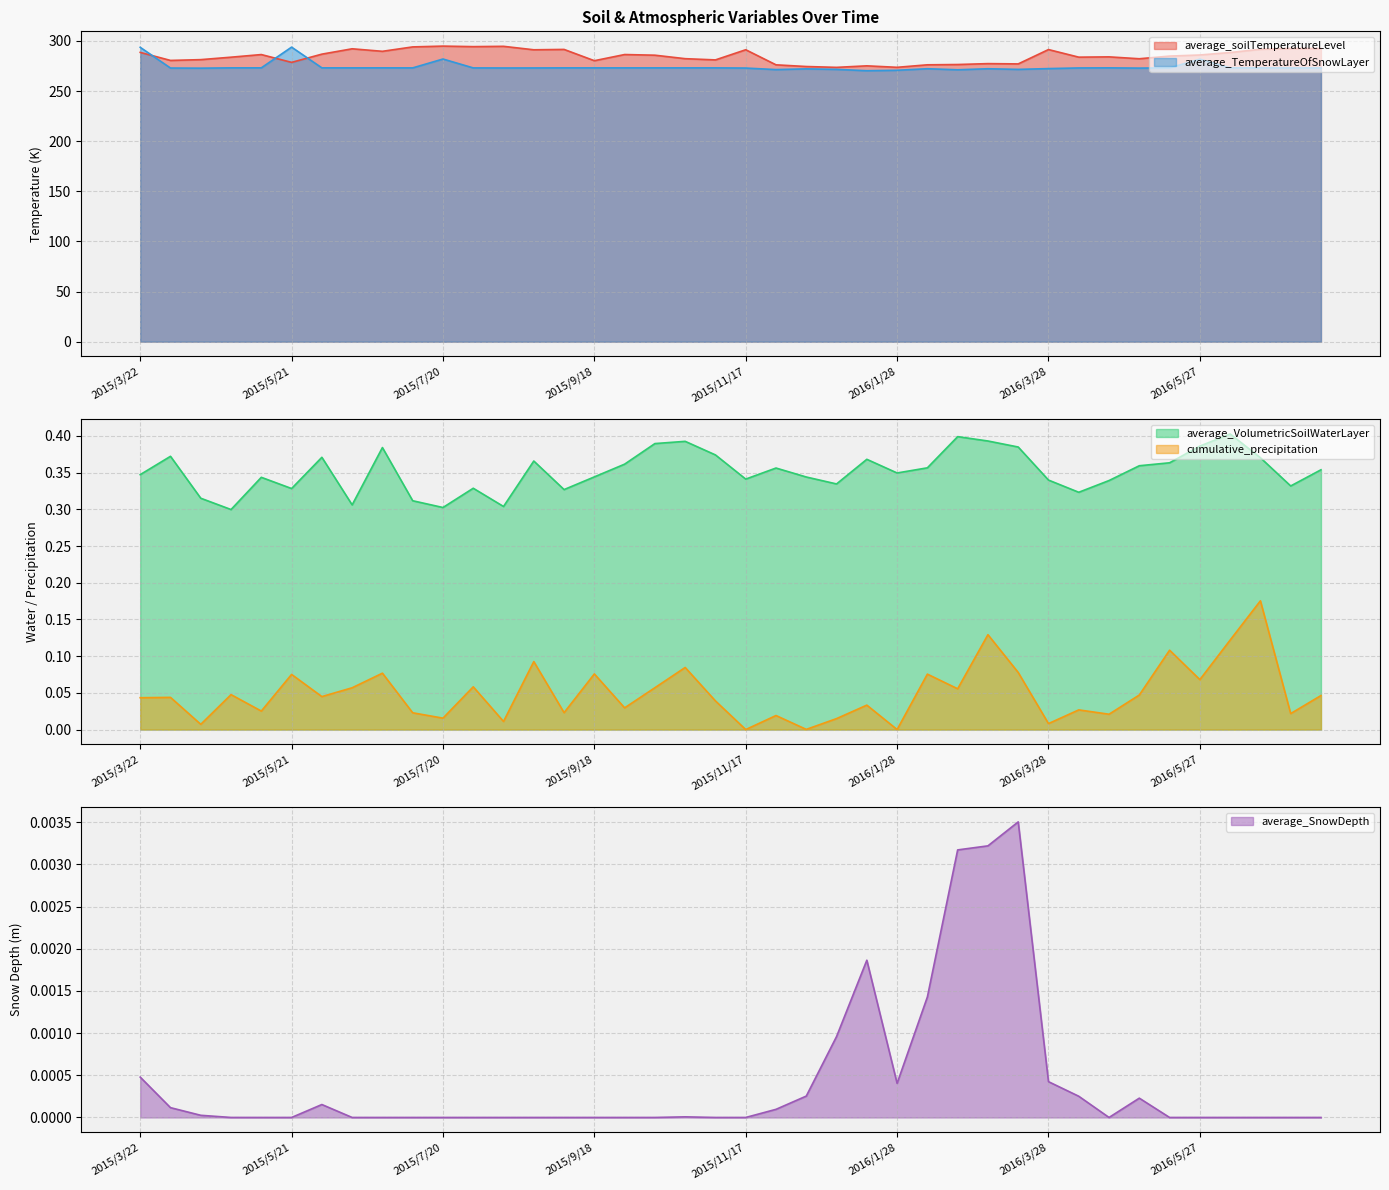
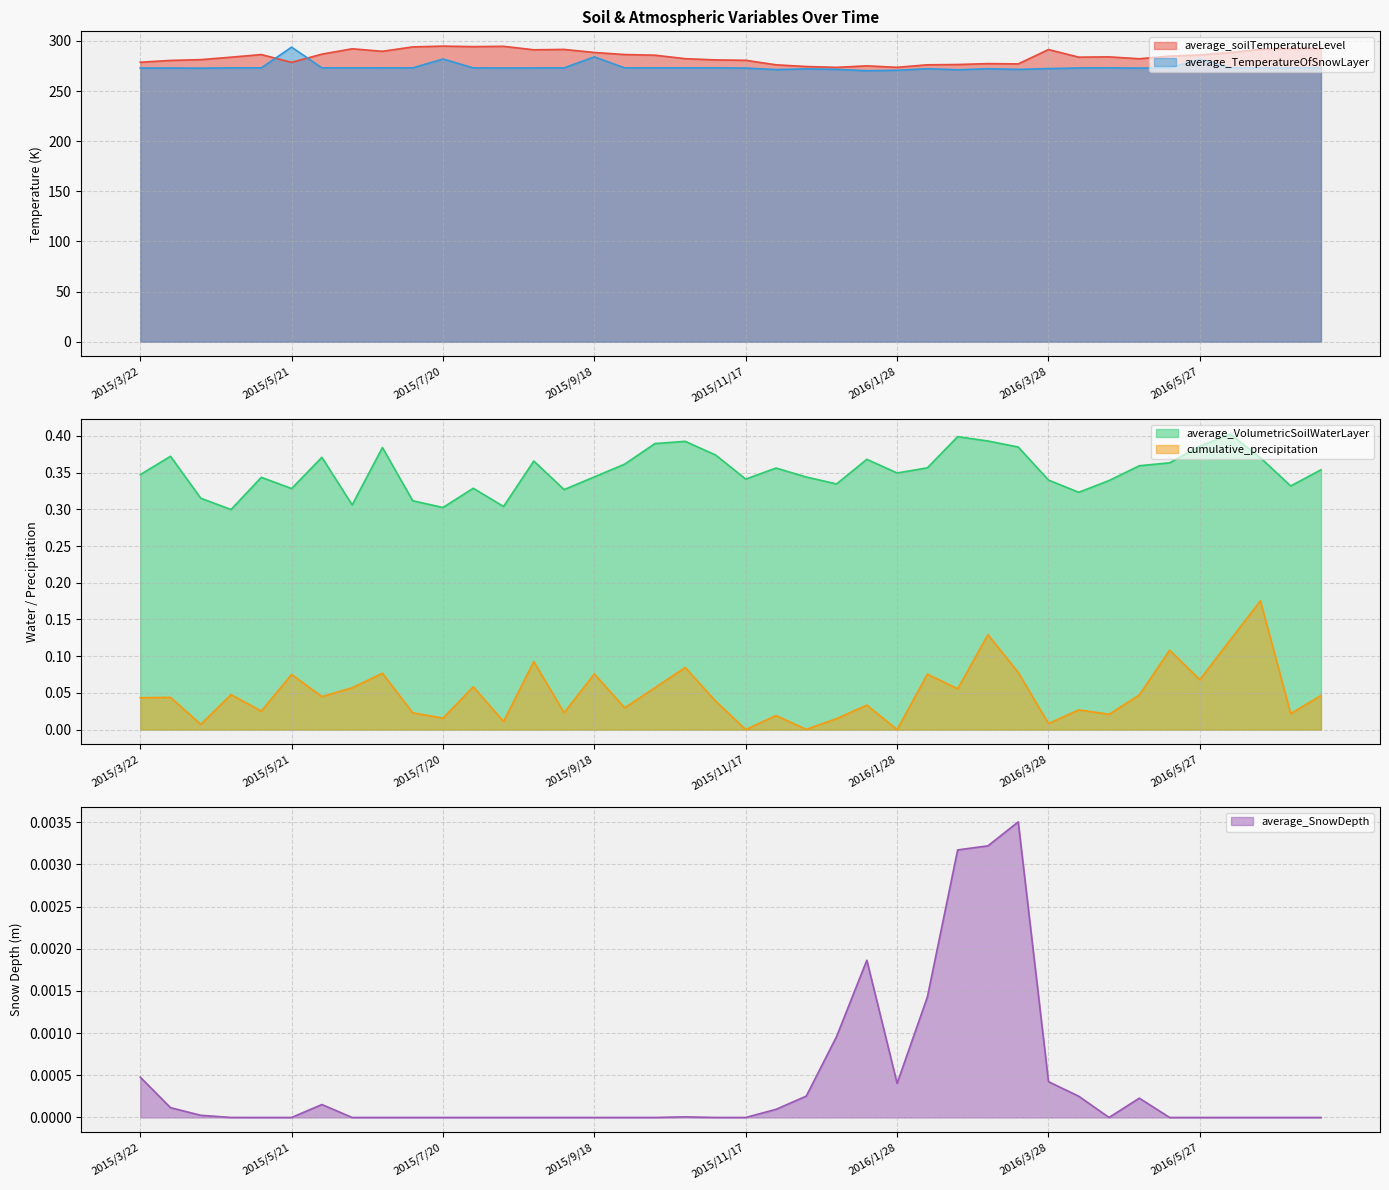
Soil & Atmospheric Variables Over Time, average_soilTemperatureLevel, 2015/3/22: 289 -> 279
Soil & Atmospheric Variables Over Time, average_TemperatureOfSnowLayer, 2015/3/22: 294 -> 273
Soil & Atmospheric Variables Over Time, average_soilTemperatureLevel, 2015/9/18: 280 -> 288
Soil & Atmospheric Variables Over Time, average_TemperatureOfSnowLayer, 2015/9/18: 273 -> 284
Soil & Atmospheric Variables Over Time, average_soilTemperatureLevel, 2015/11/17: 291 -> 281
